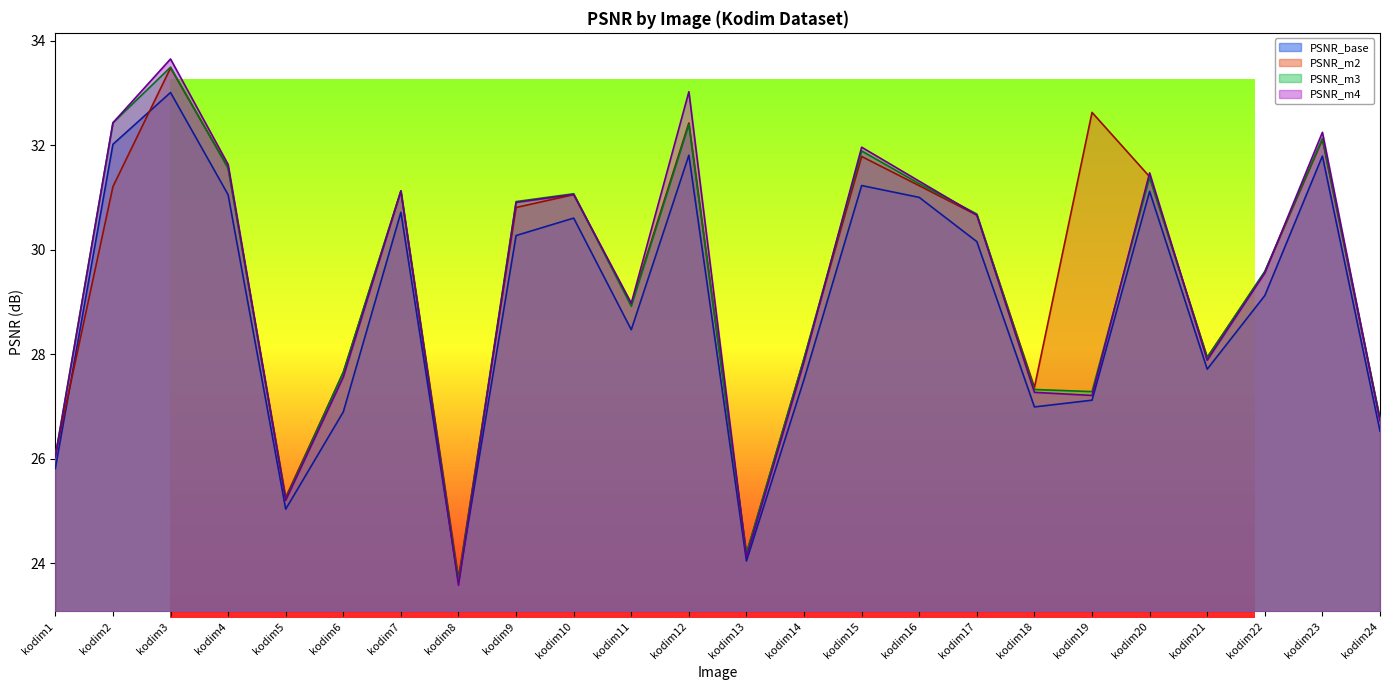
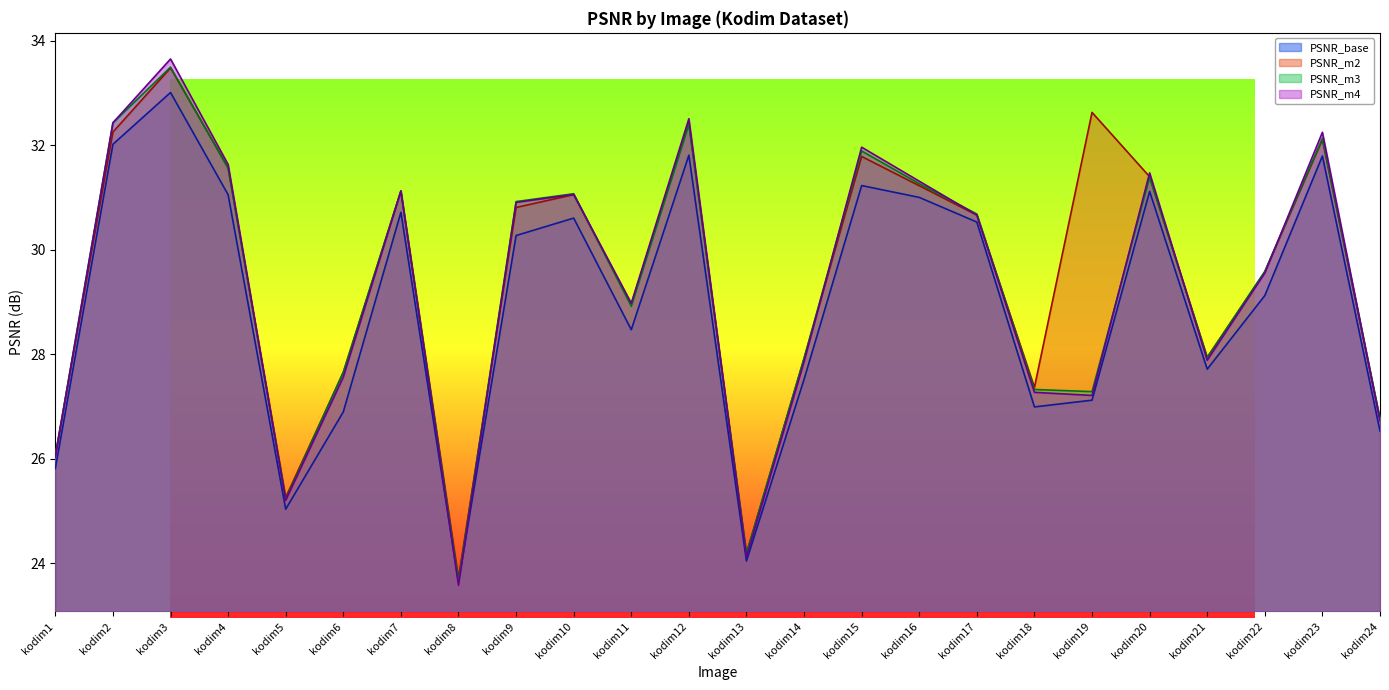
PSNR_m2, kodim2: 31.2 -> 32.3
PSNR_m4, kodim12: 33.0 -> 32.5
PSNR_base, kodim17: 30.2 -> 30.5
